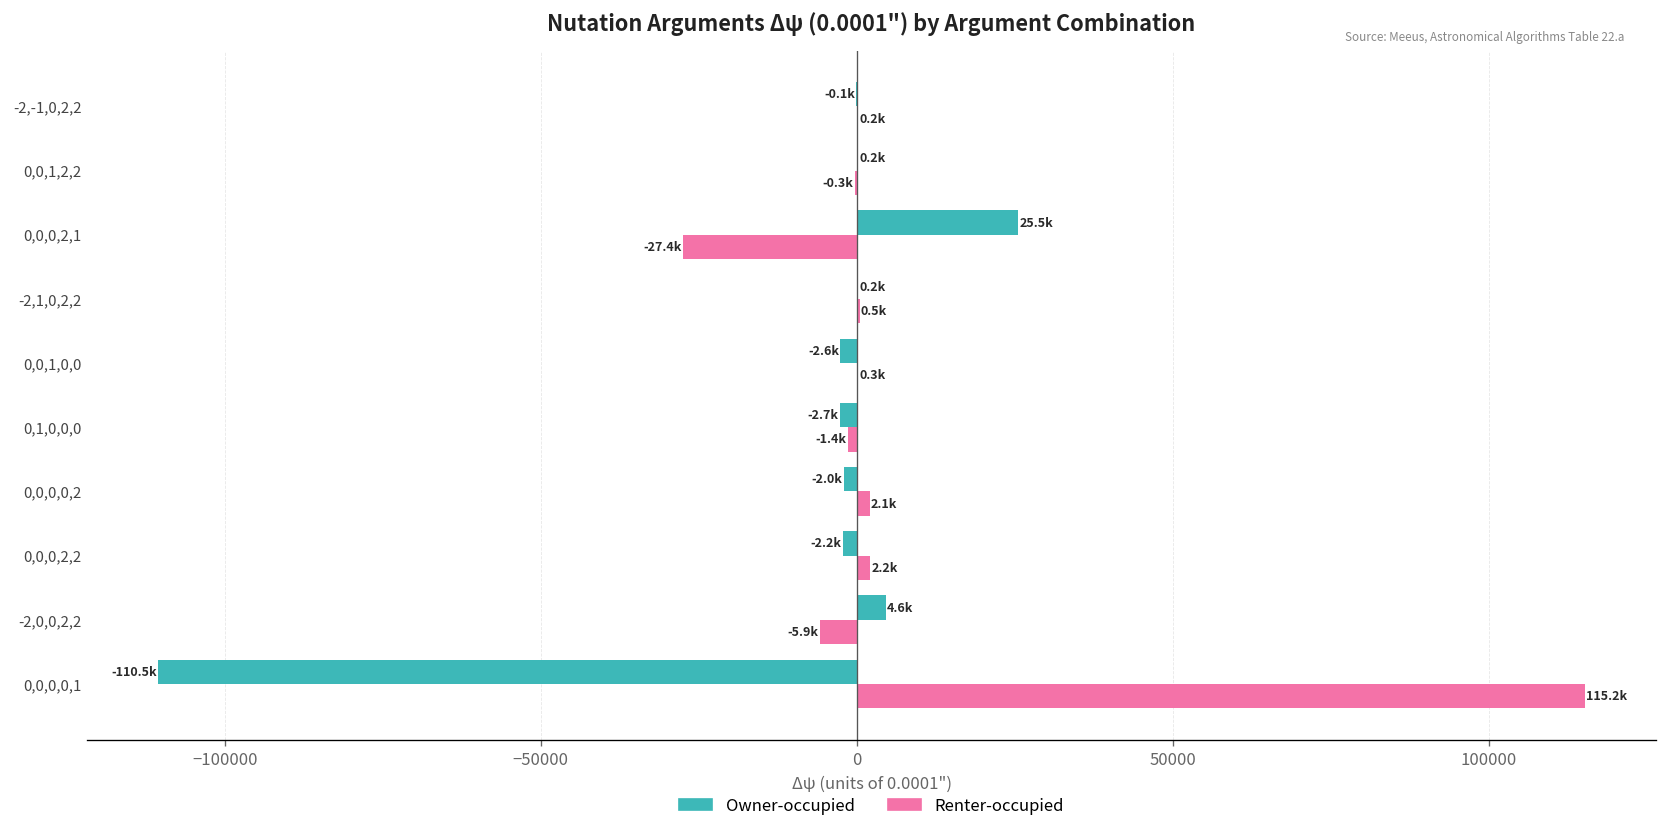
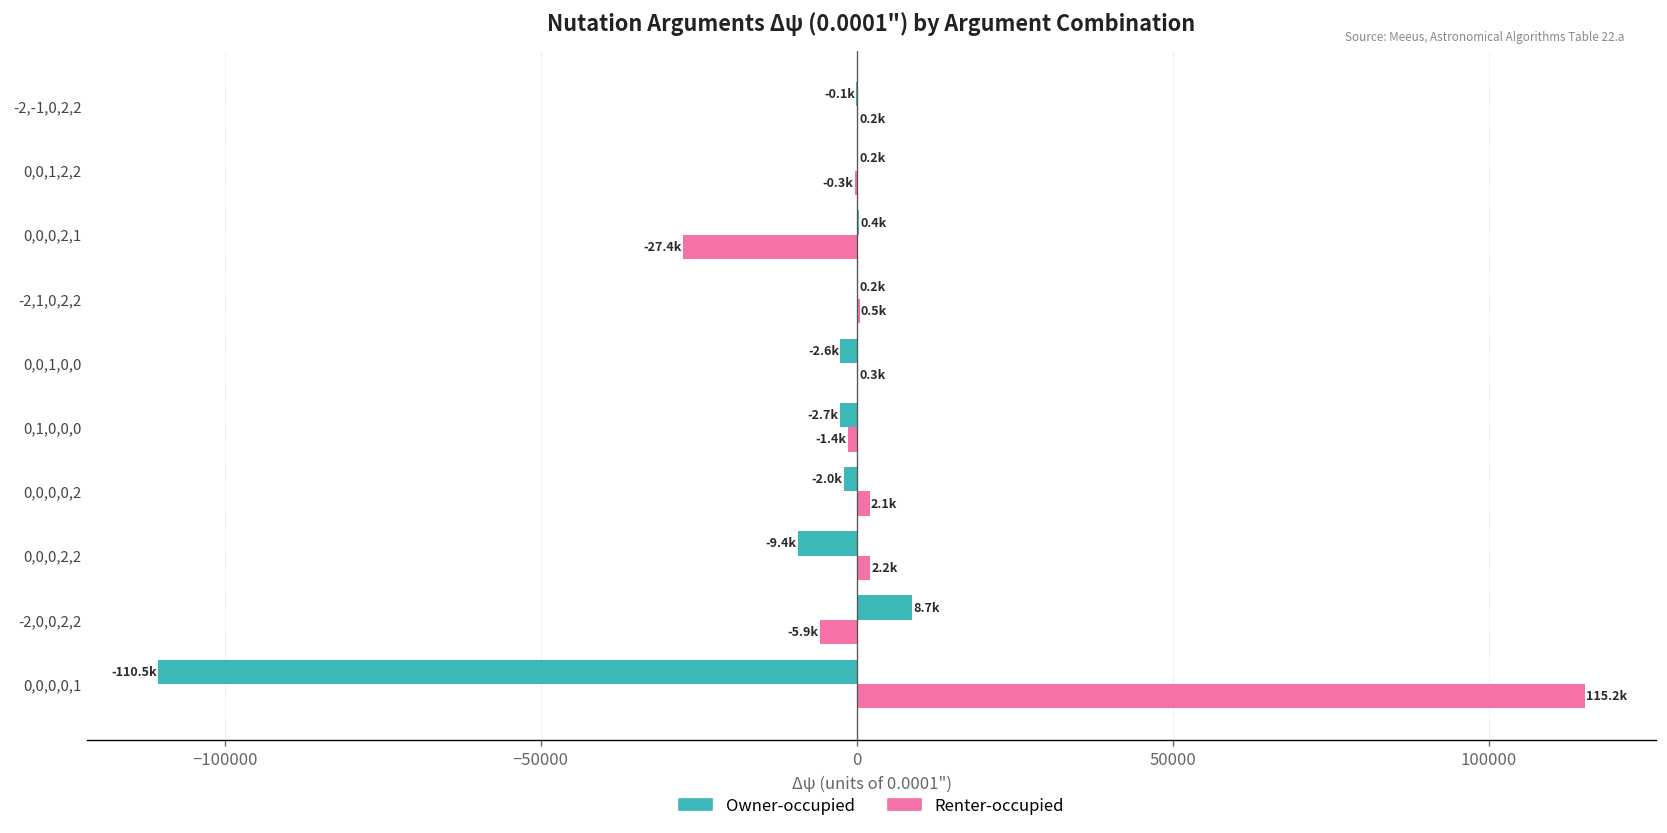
Owner-occupied, 0,0,0,2,1: 25.5k -> 0.4k
Owner-occupied, 0,0,0,2,2: -2.2k -> -9.4k
Owner-occupied, -2,0,0,2,2: 4.6k -> 8.7k
